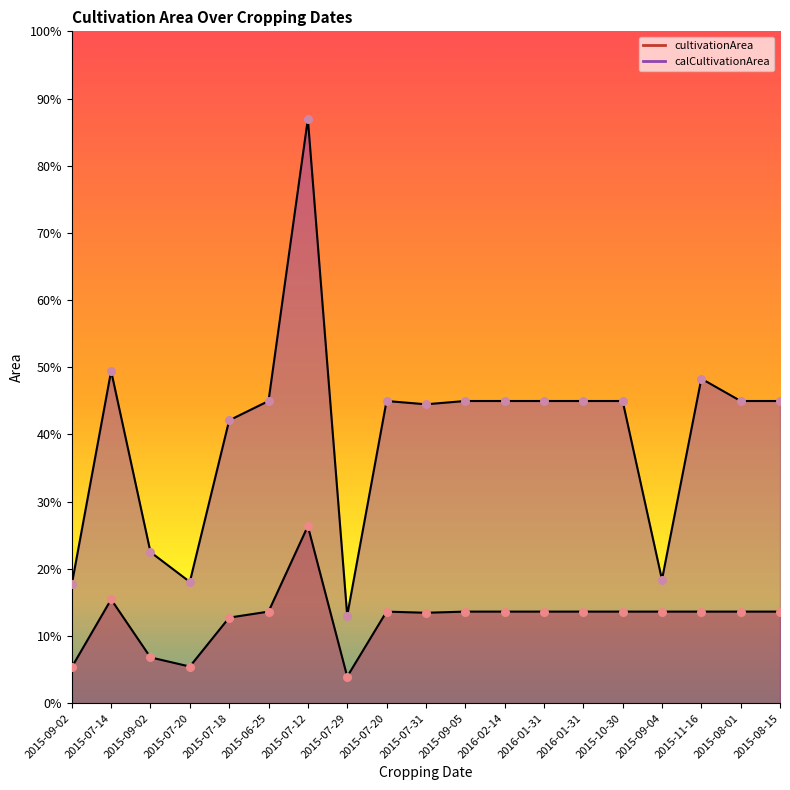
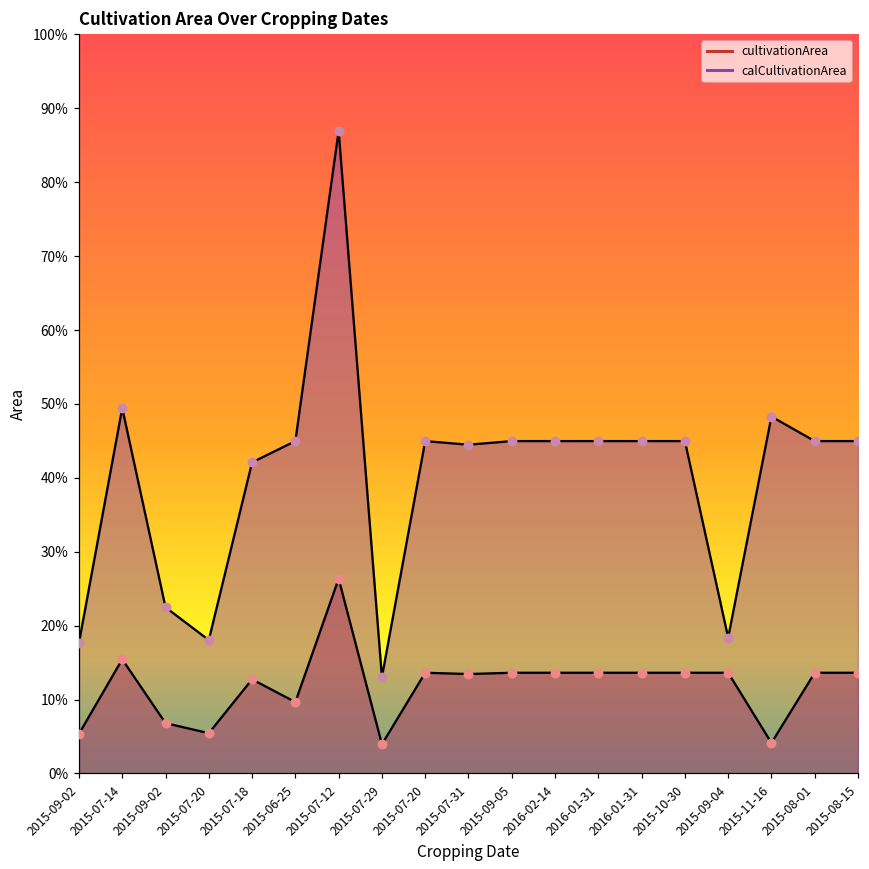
cultivationArea, 2015-06-25: 14% -> 10%
cultivationArea, 2015-11-16: 14% -> 4%
